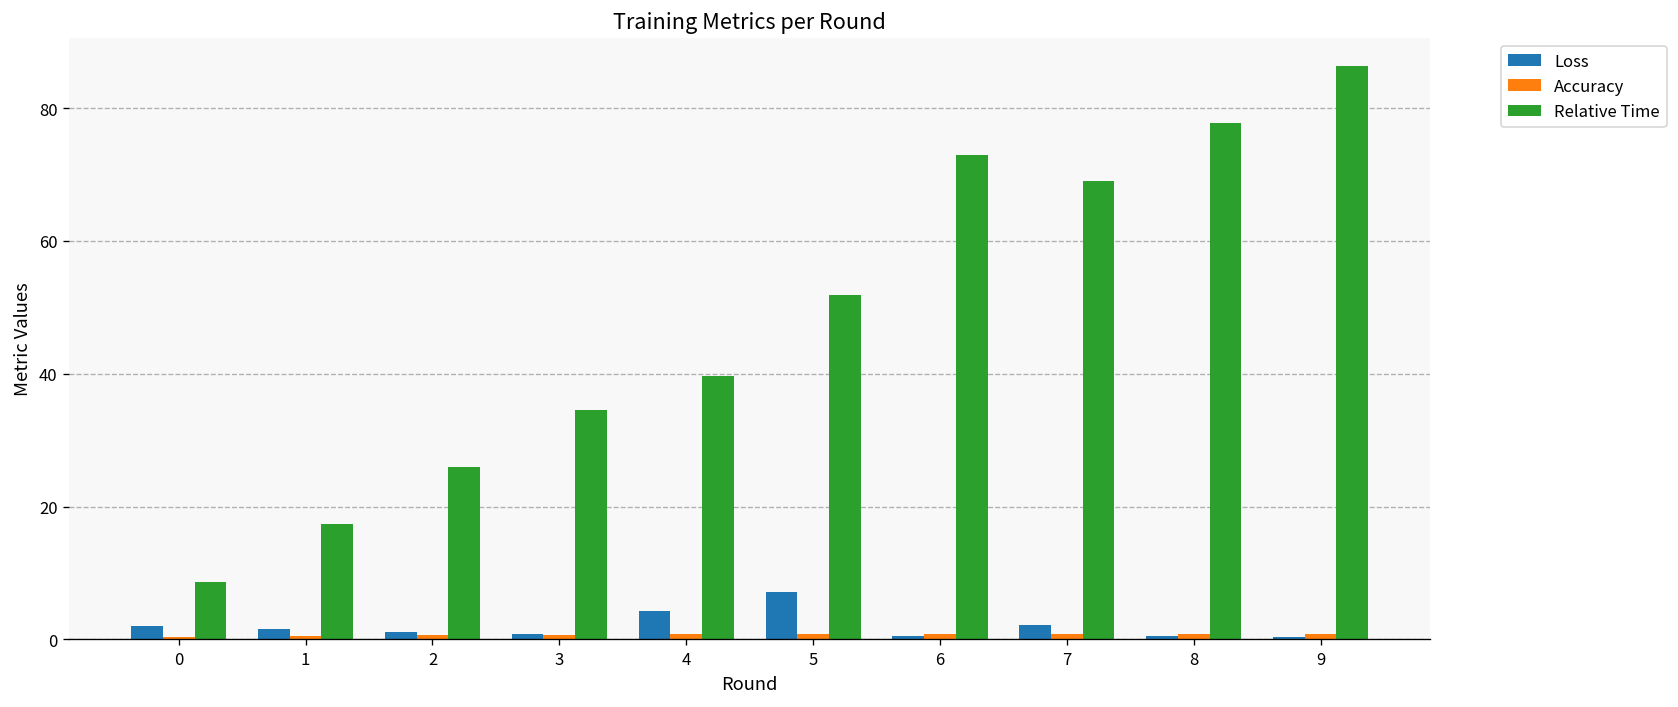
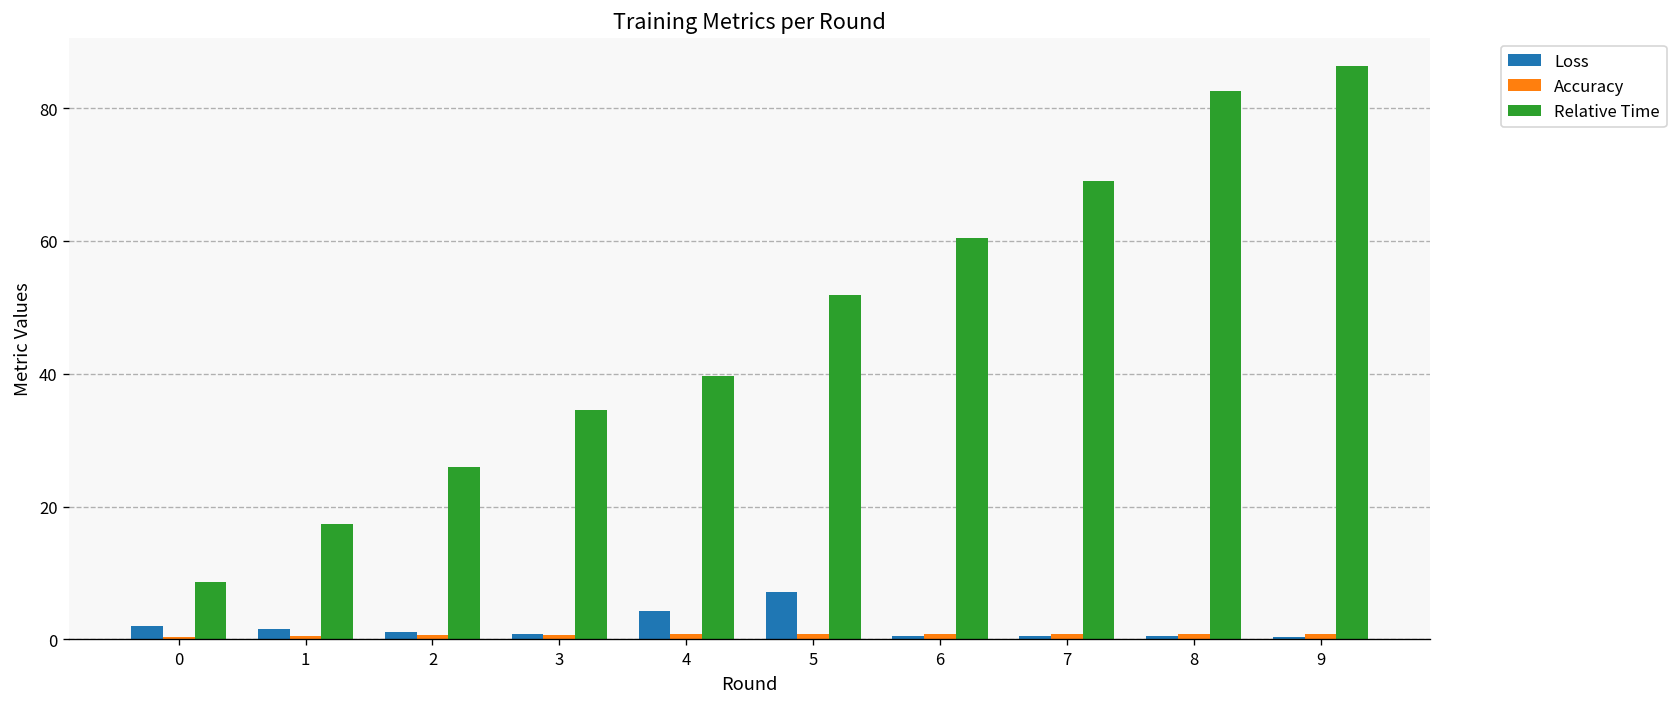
Relative Time, 6: 73 -> 60
Loss, 7: 2 -> 0
Relative Time, 8: 78 -> 82
